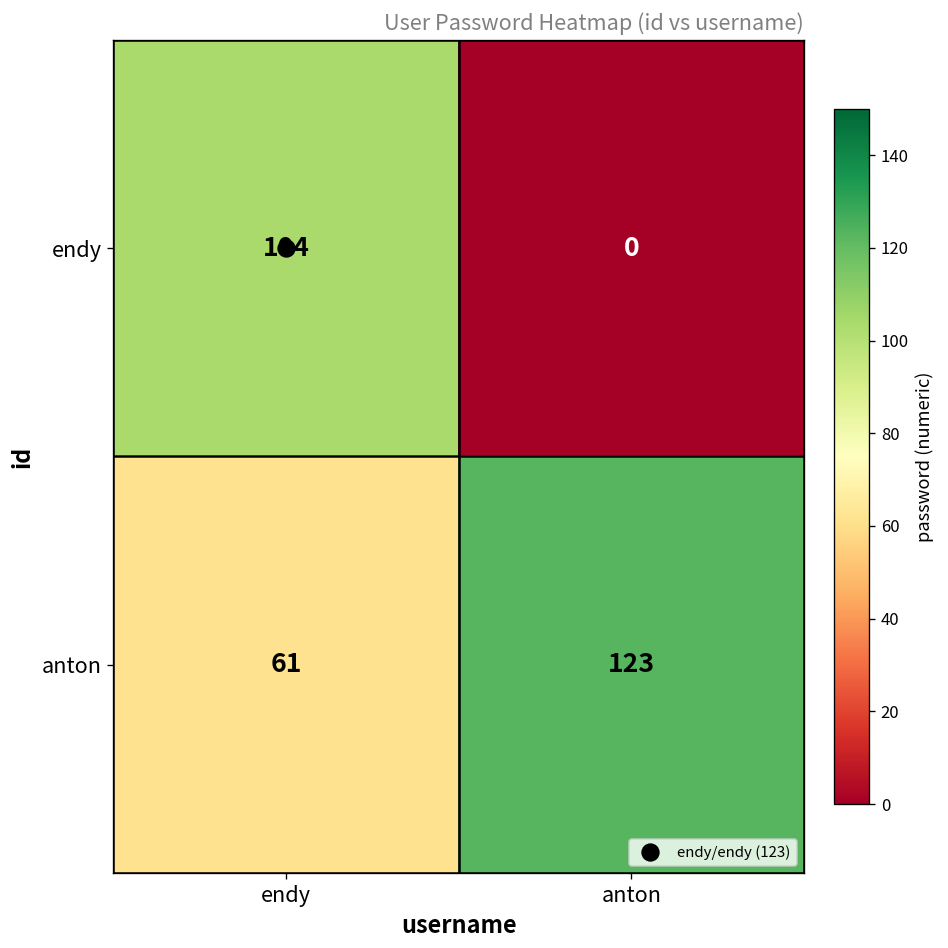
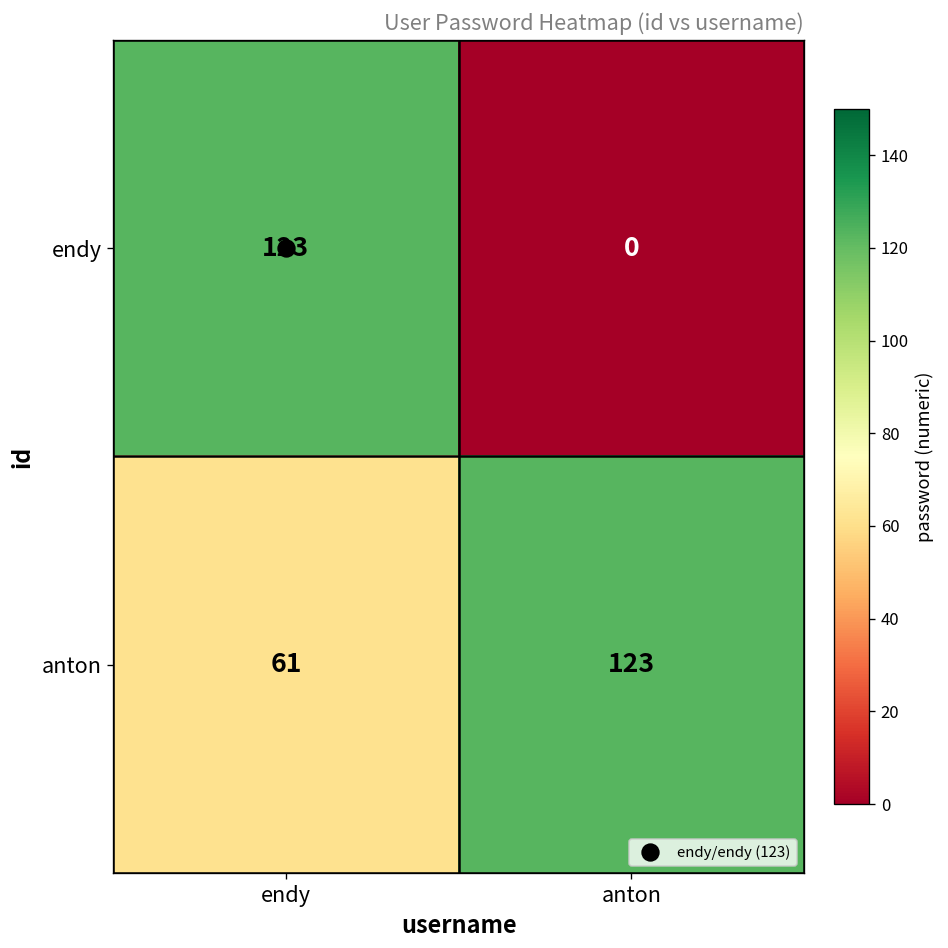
endy, endy: 104 -> 123
